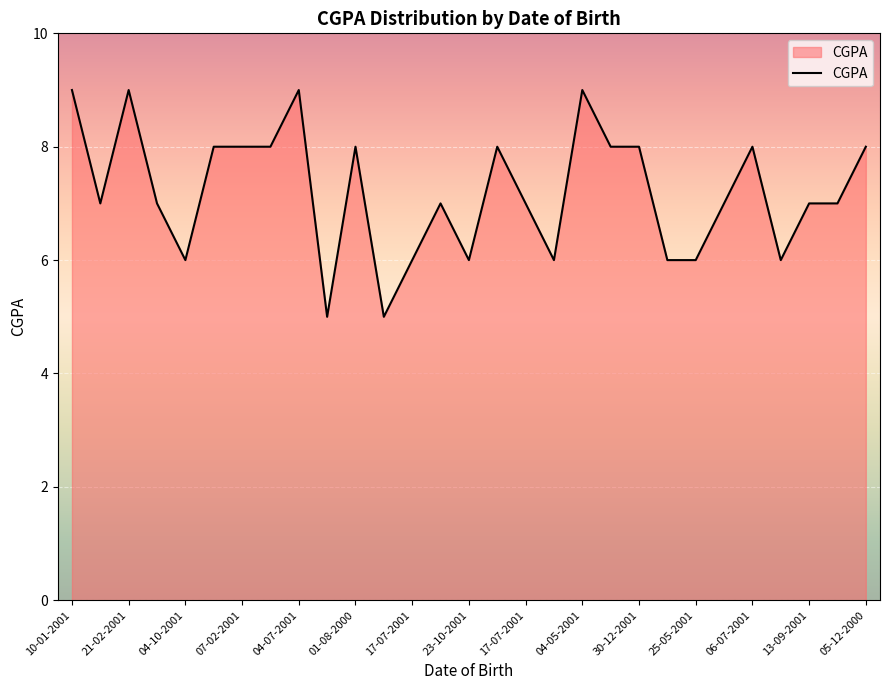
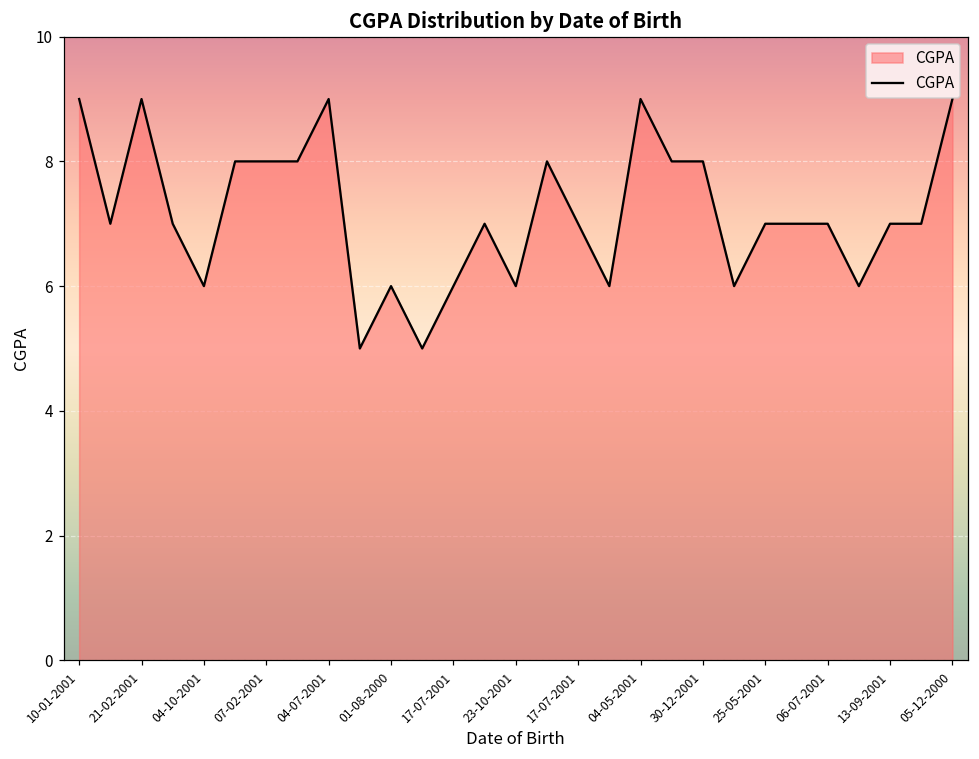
01-08-2000: 8 -> 6
25-05-2001: 6 -> 7
06-07-2001: 8 -> 7
05-12-2000: 8 -> 9
